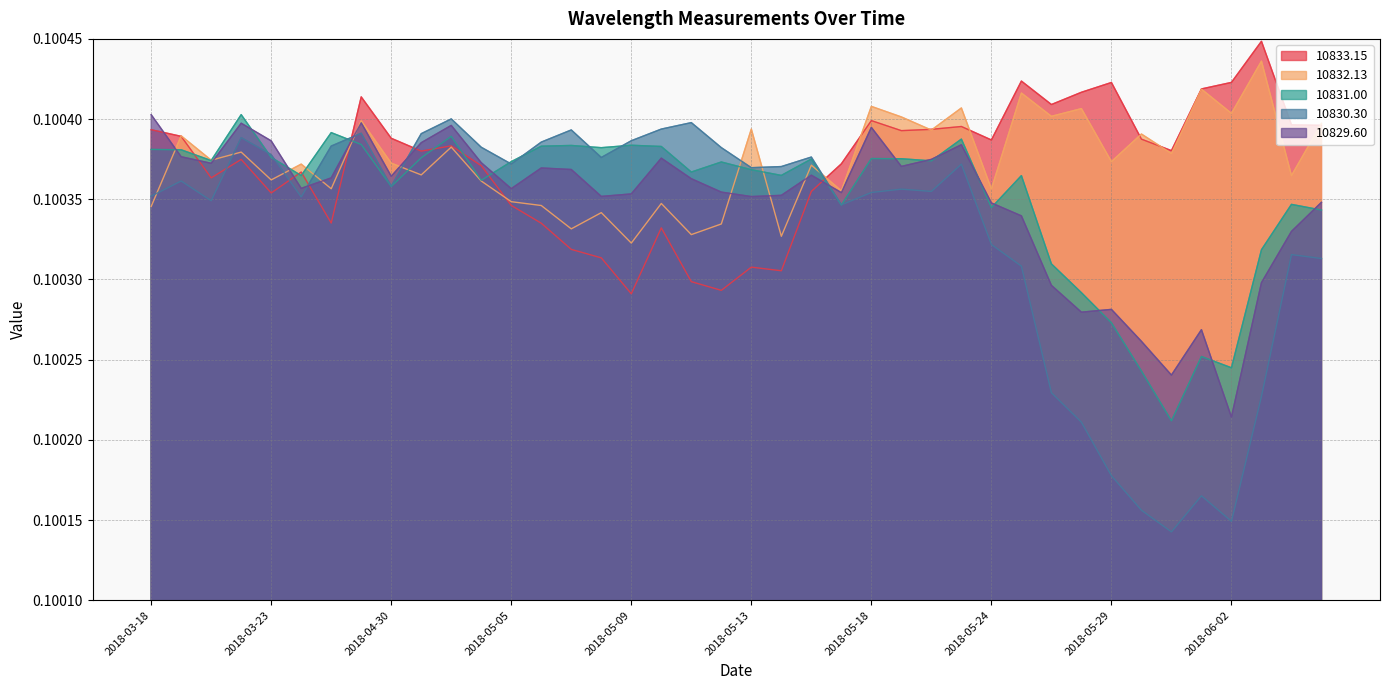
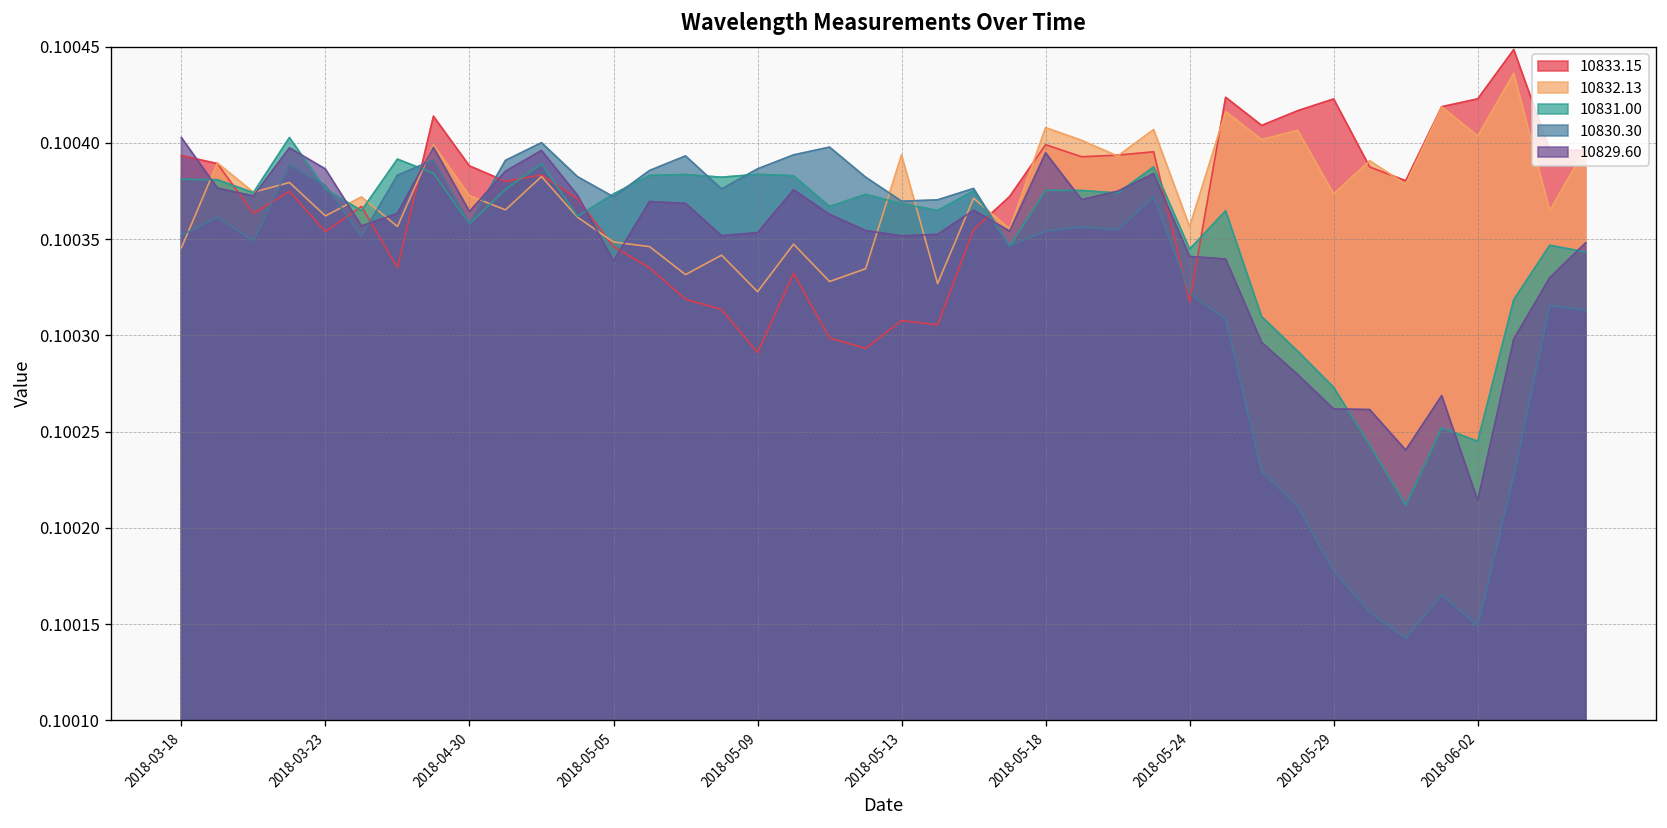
10829.60, 2018-05-05: 0.100357 -> 0.100339
10833.15, 2018-05-24: 0.100387 -> 0.100317
10829.60, 2018-05-24: 0.100348 -> 0.100341
10829.60, 2018-05-29: 0.100281 -> 0.100262
